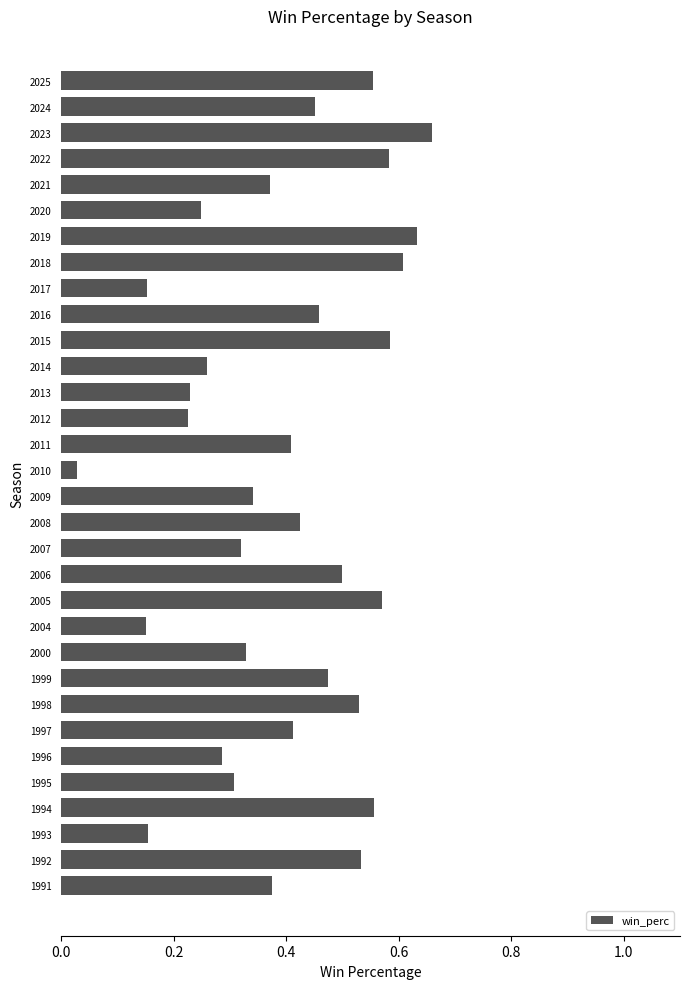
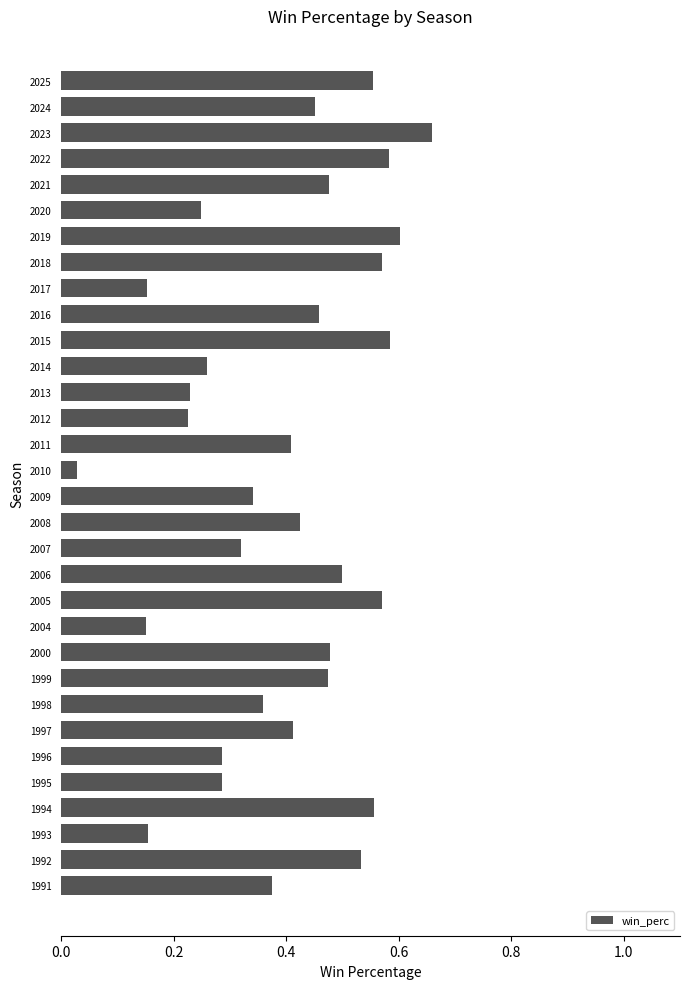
2021: 0.37 -> 0.48
2019: 0.63 -> 0.60
2018: 0.61 -> 0.57
2000: 0.33 -> 0.48
1998: 0.53 -> 0.36
1995: 0.31 -> 0.29
